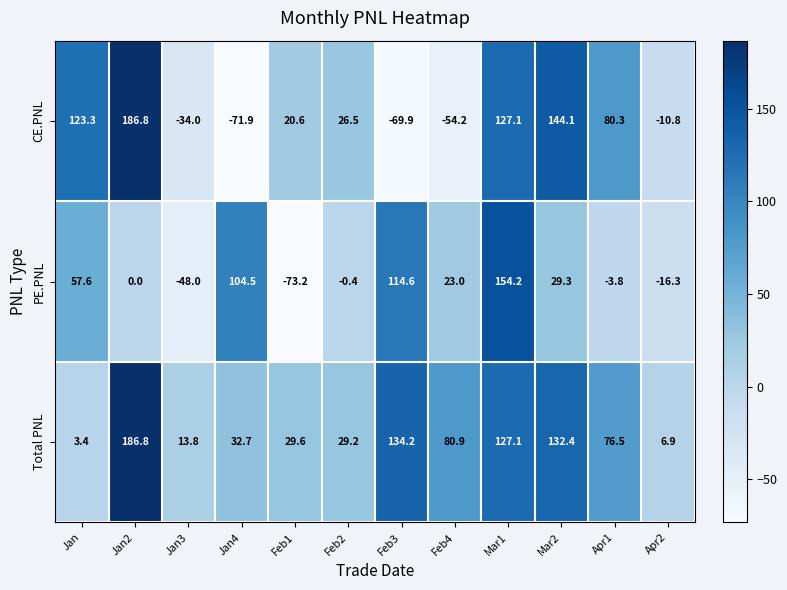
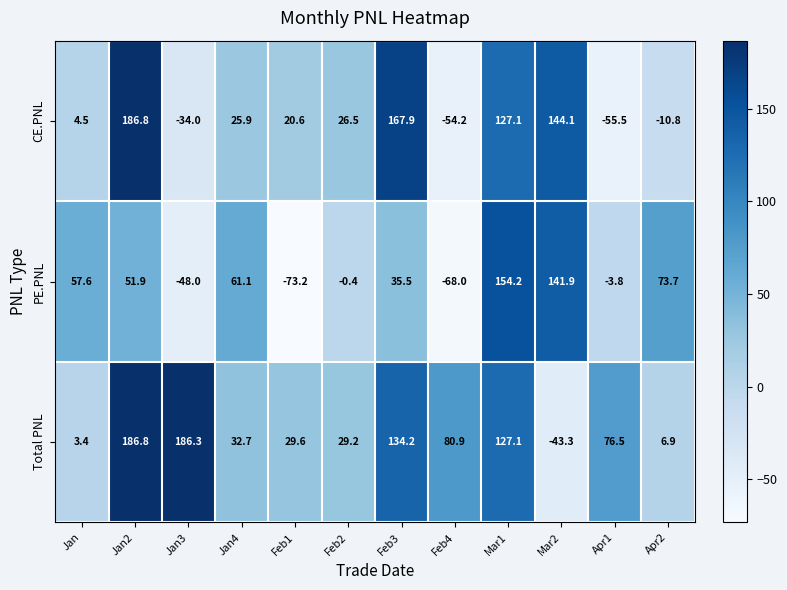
CE.PNL, Jan: 123.3 -> 4.5
CE.PNL, Jan4: -71.9 -> 25.9
CE.PNL, Feb3: -69.9 -> 167.9
CE.PNL, Apr1: 80.3 -> -55.5
PE.PNL, Jan2: 0.0 -> 51.9
PE.PNL, Jan4: 104.5 -> 61.1
PE.PNL, Feb3: 114.6 -> 35.5
PE.PNL, Feb4: 23.0 -> -68.0
PE.PNL, Mar2: 29.3 -> 141.9
PE.PNL, Apr2: -16.3 -> 73.7
Total PNL, Jan3: 13.8 -> 186.3
Total PNL, Mar2: 132.4 -> -43.3
